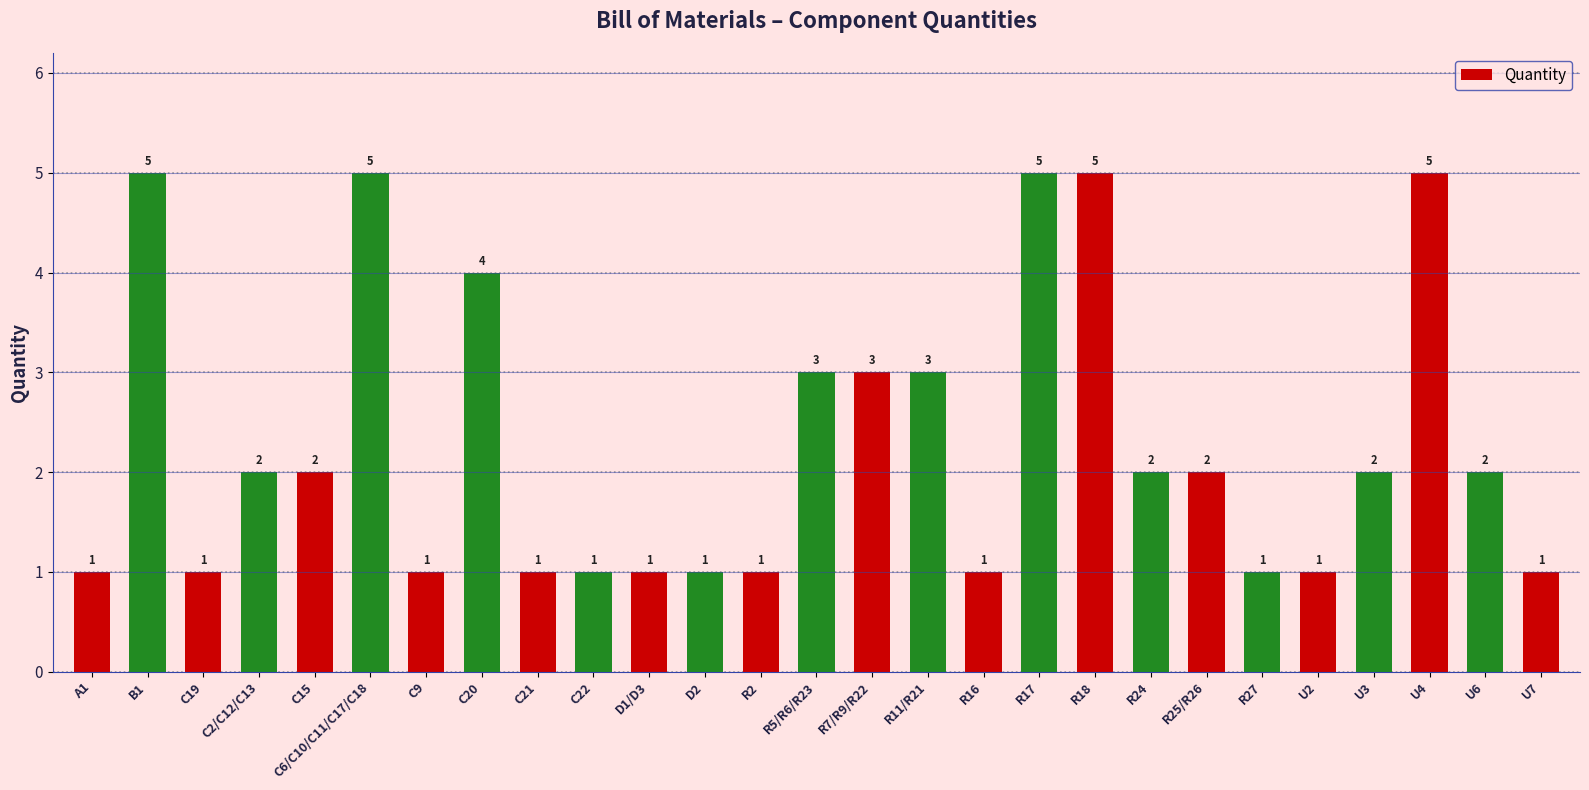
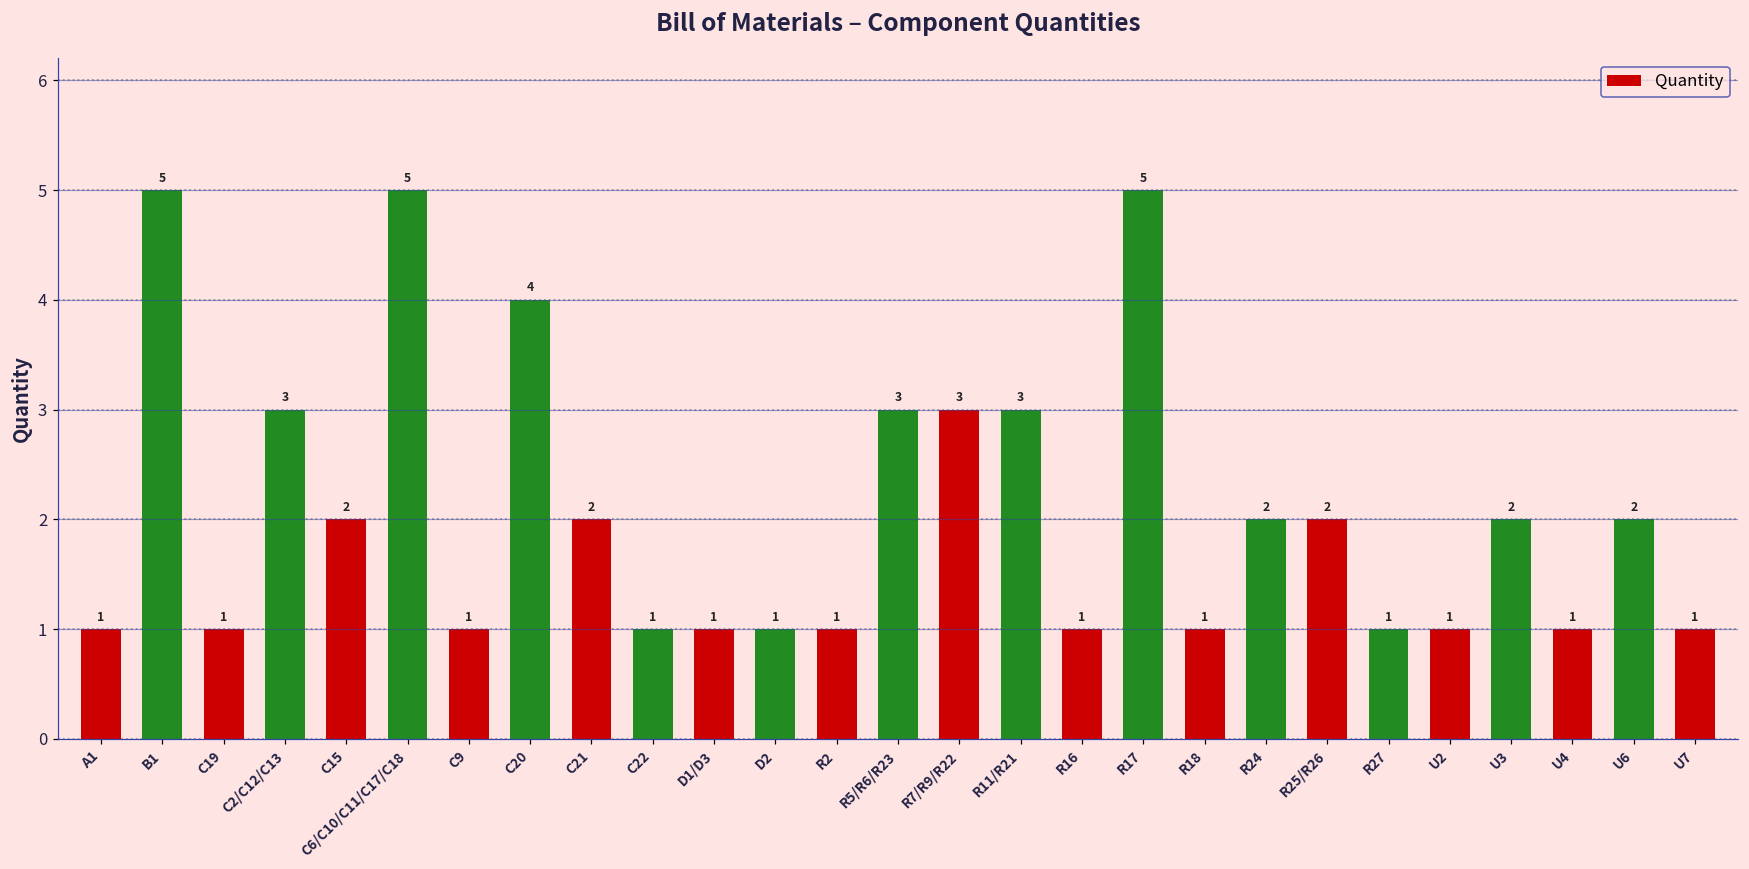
C2/C12/C13: 2 -> 3
C21: 1 -> 2
R18: 5 -> 1
U4: 5 -> 1
